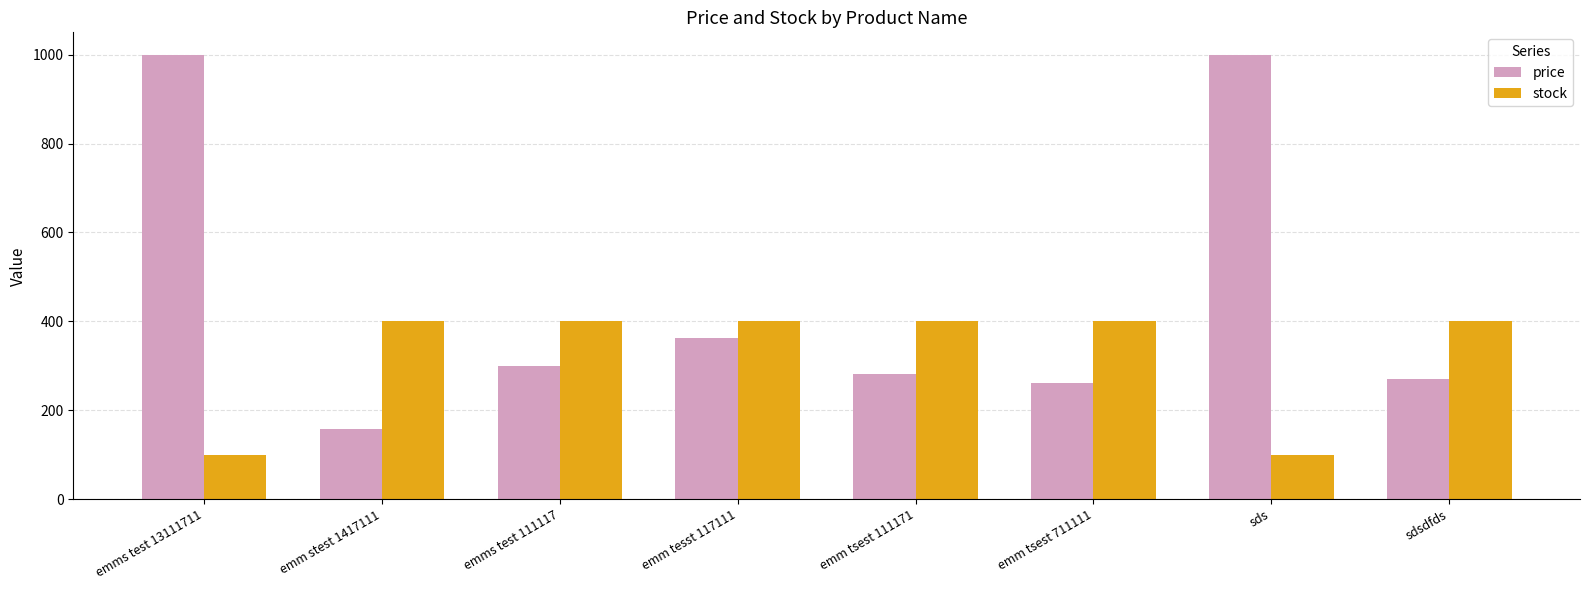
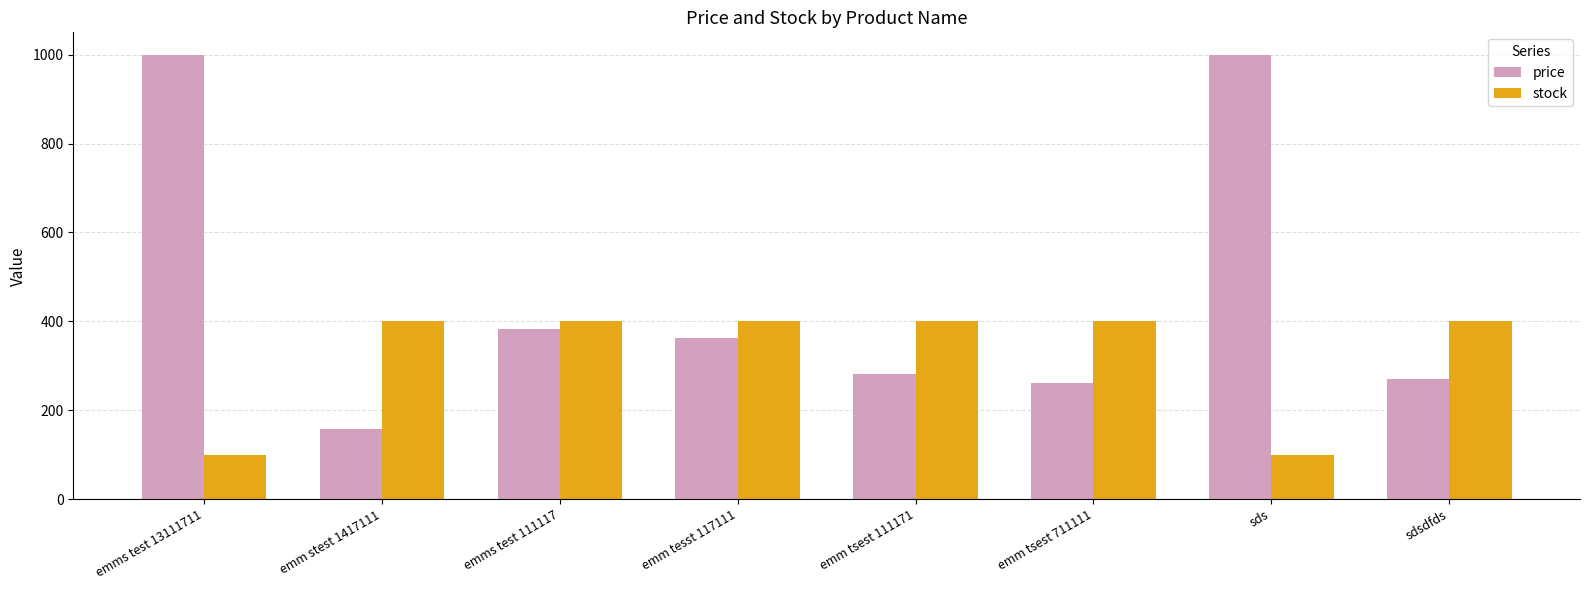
price, emms test 111117: 300 -> 380
